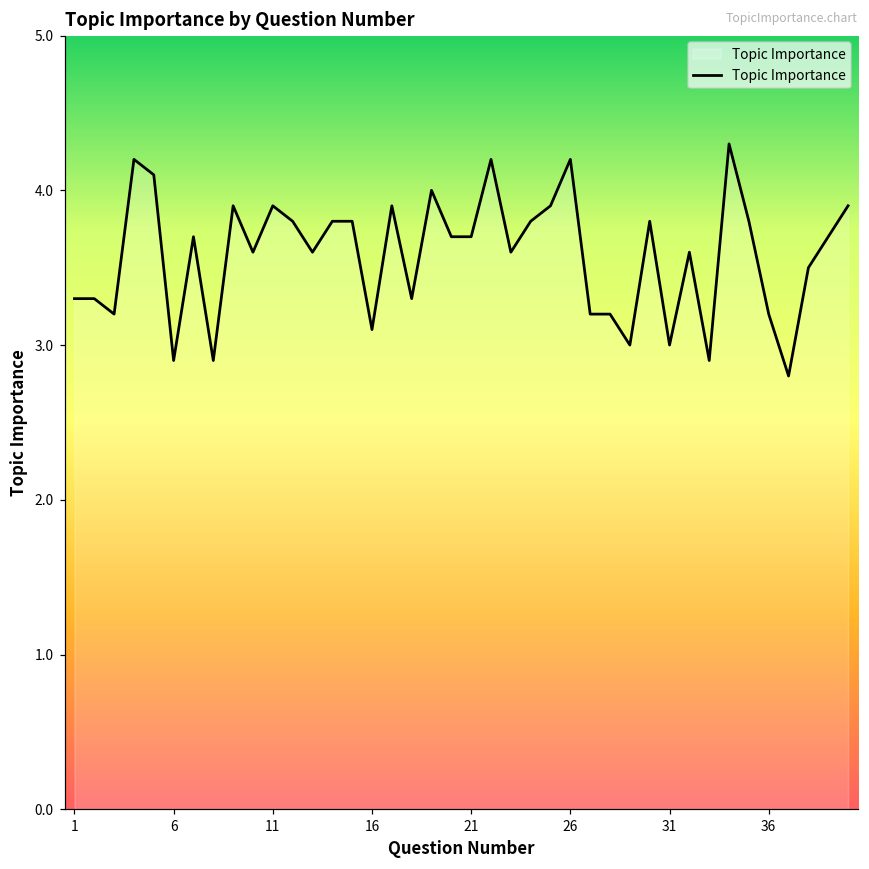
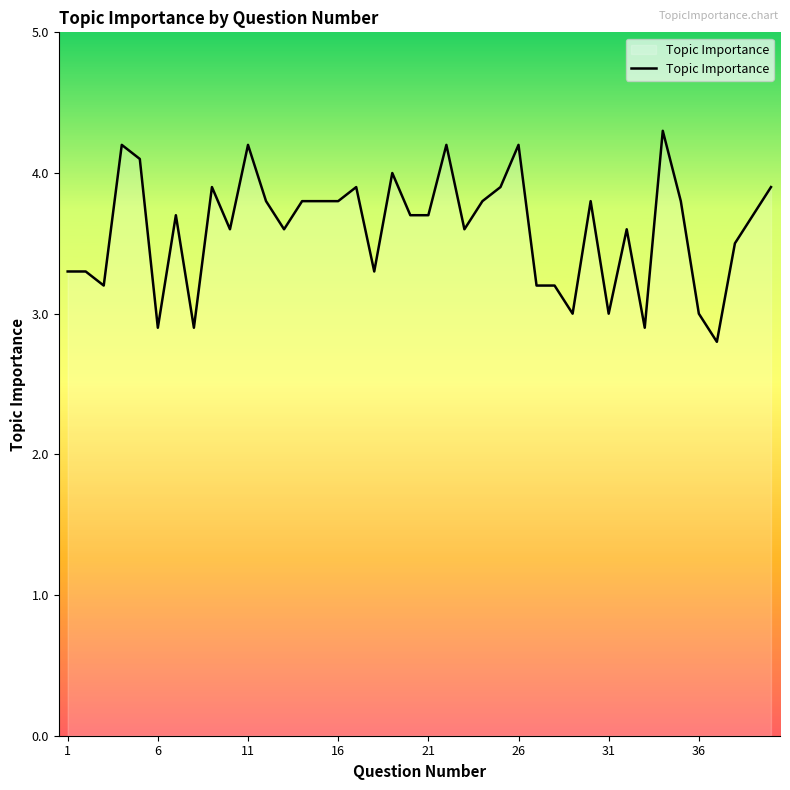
11: 3.9 -> 4.2
16: 3.1 -> 3.8
36: 3.2 -> 3.0
